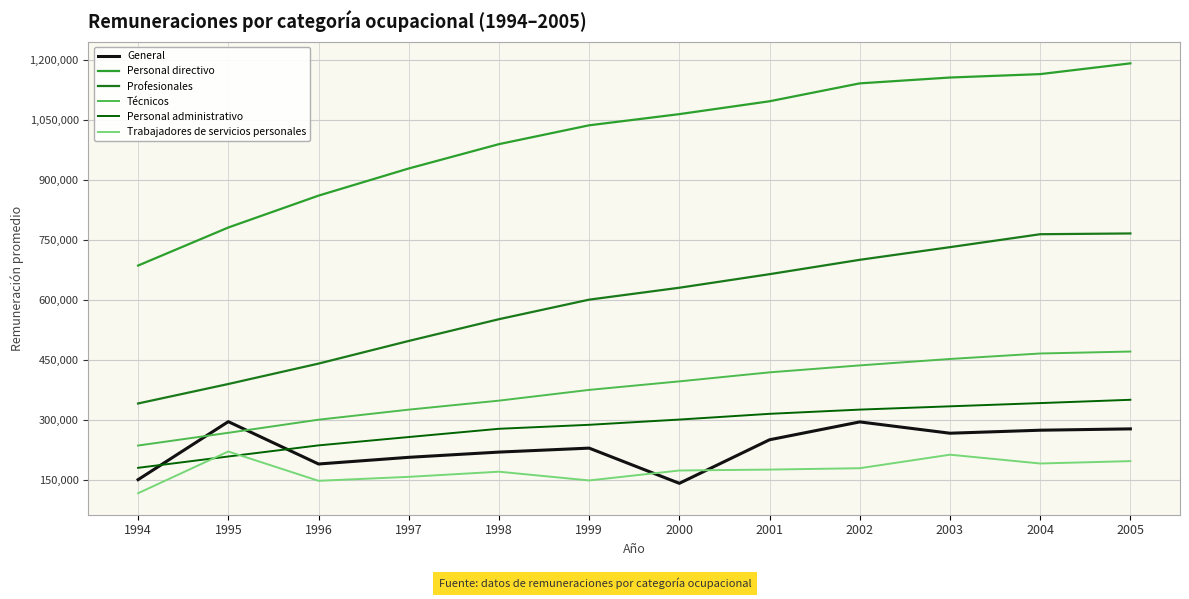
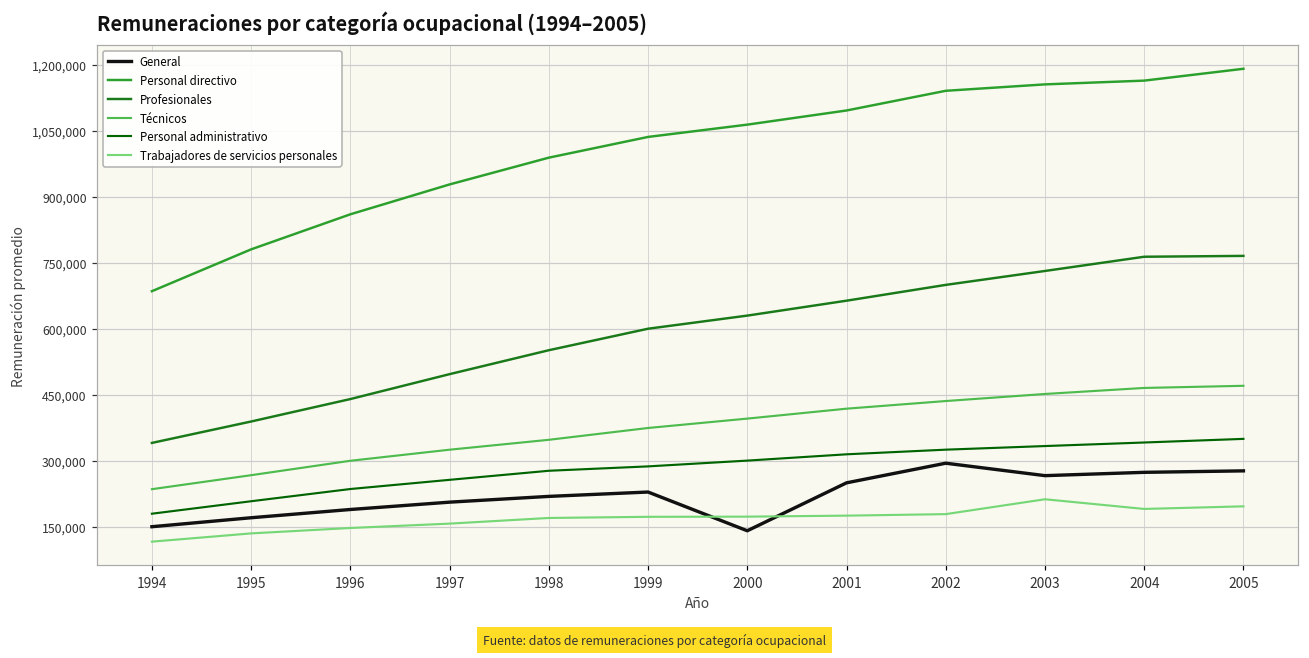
General, 1995: 290,000 -> 170,000
Trabajadores de servicios personales, 1995: 220,000 -> 130,000
Trabajadores de servicios personales, 1999: 150,000 -> 170,000
